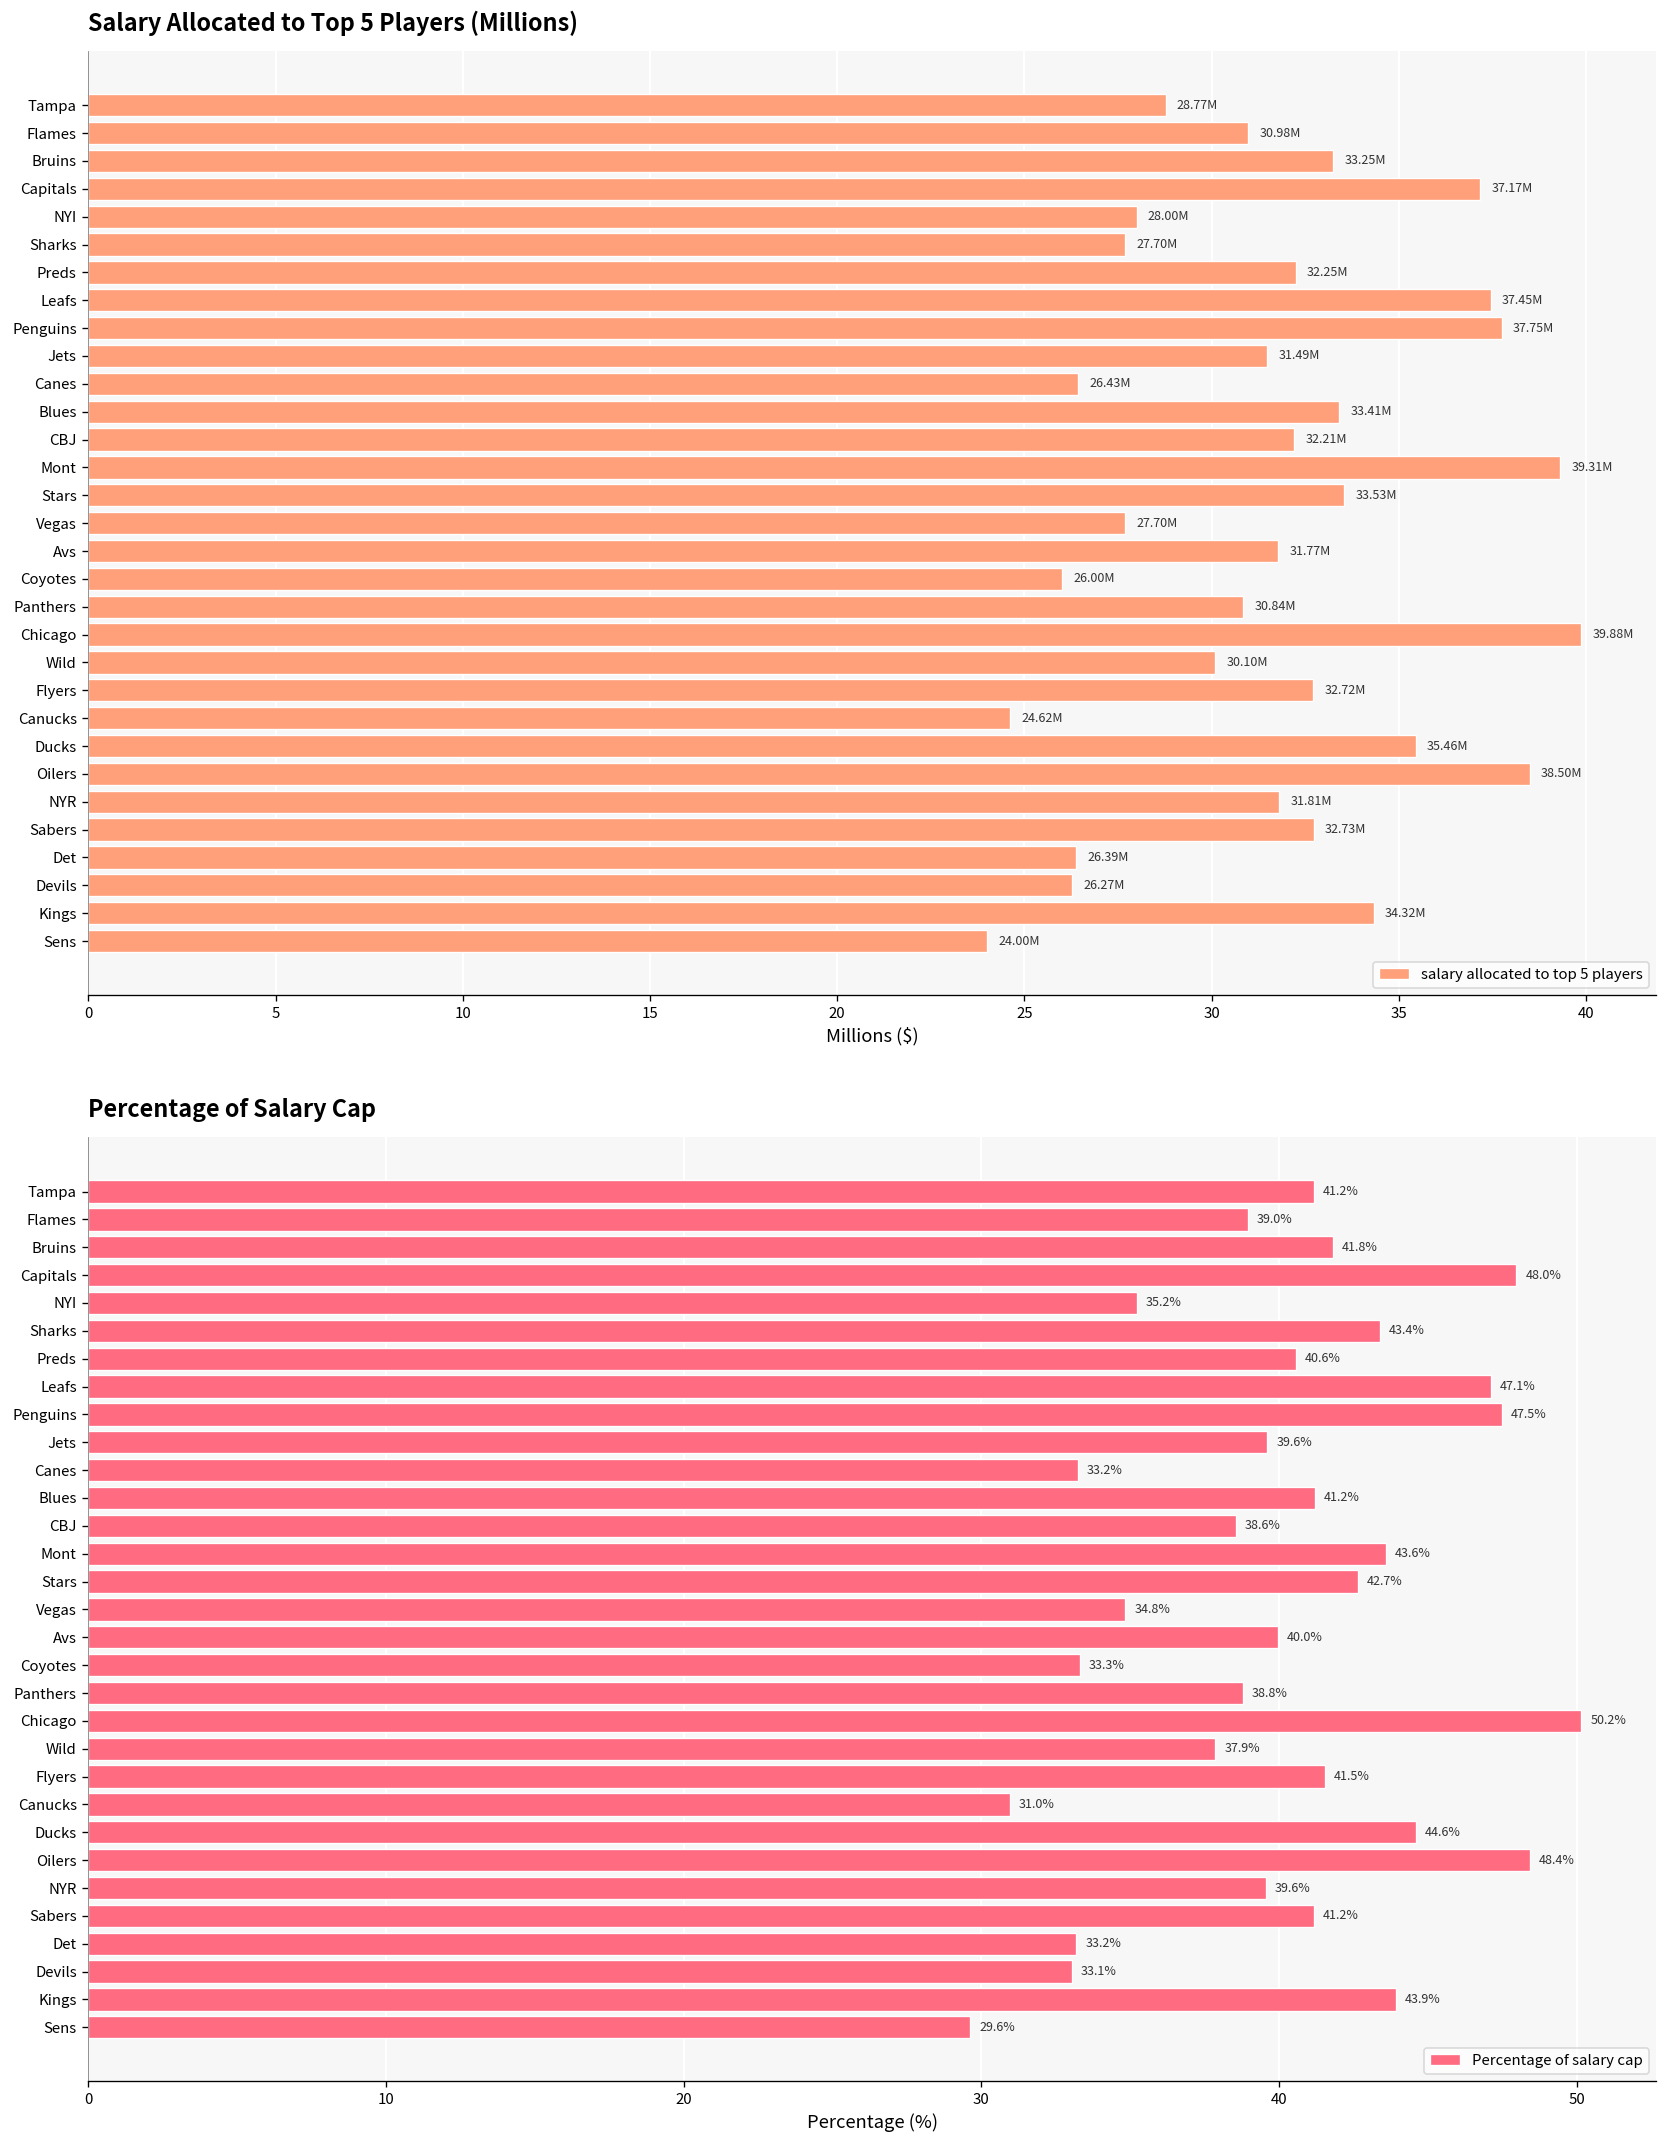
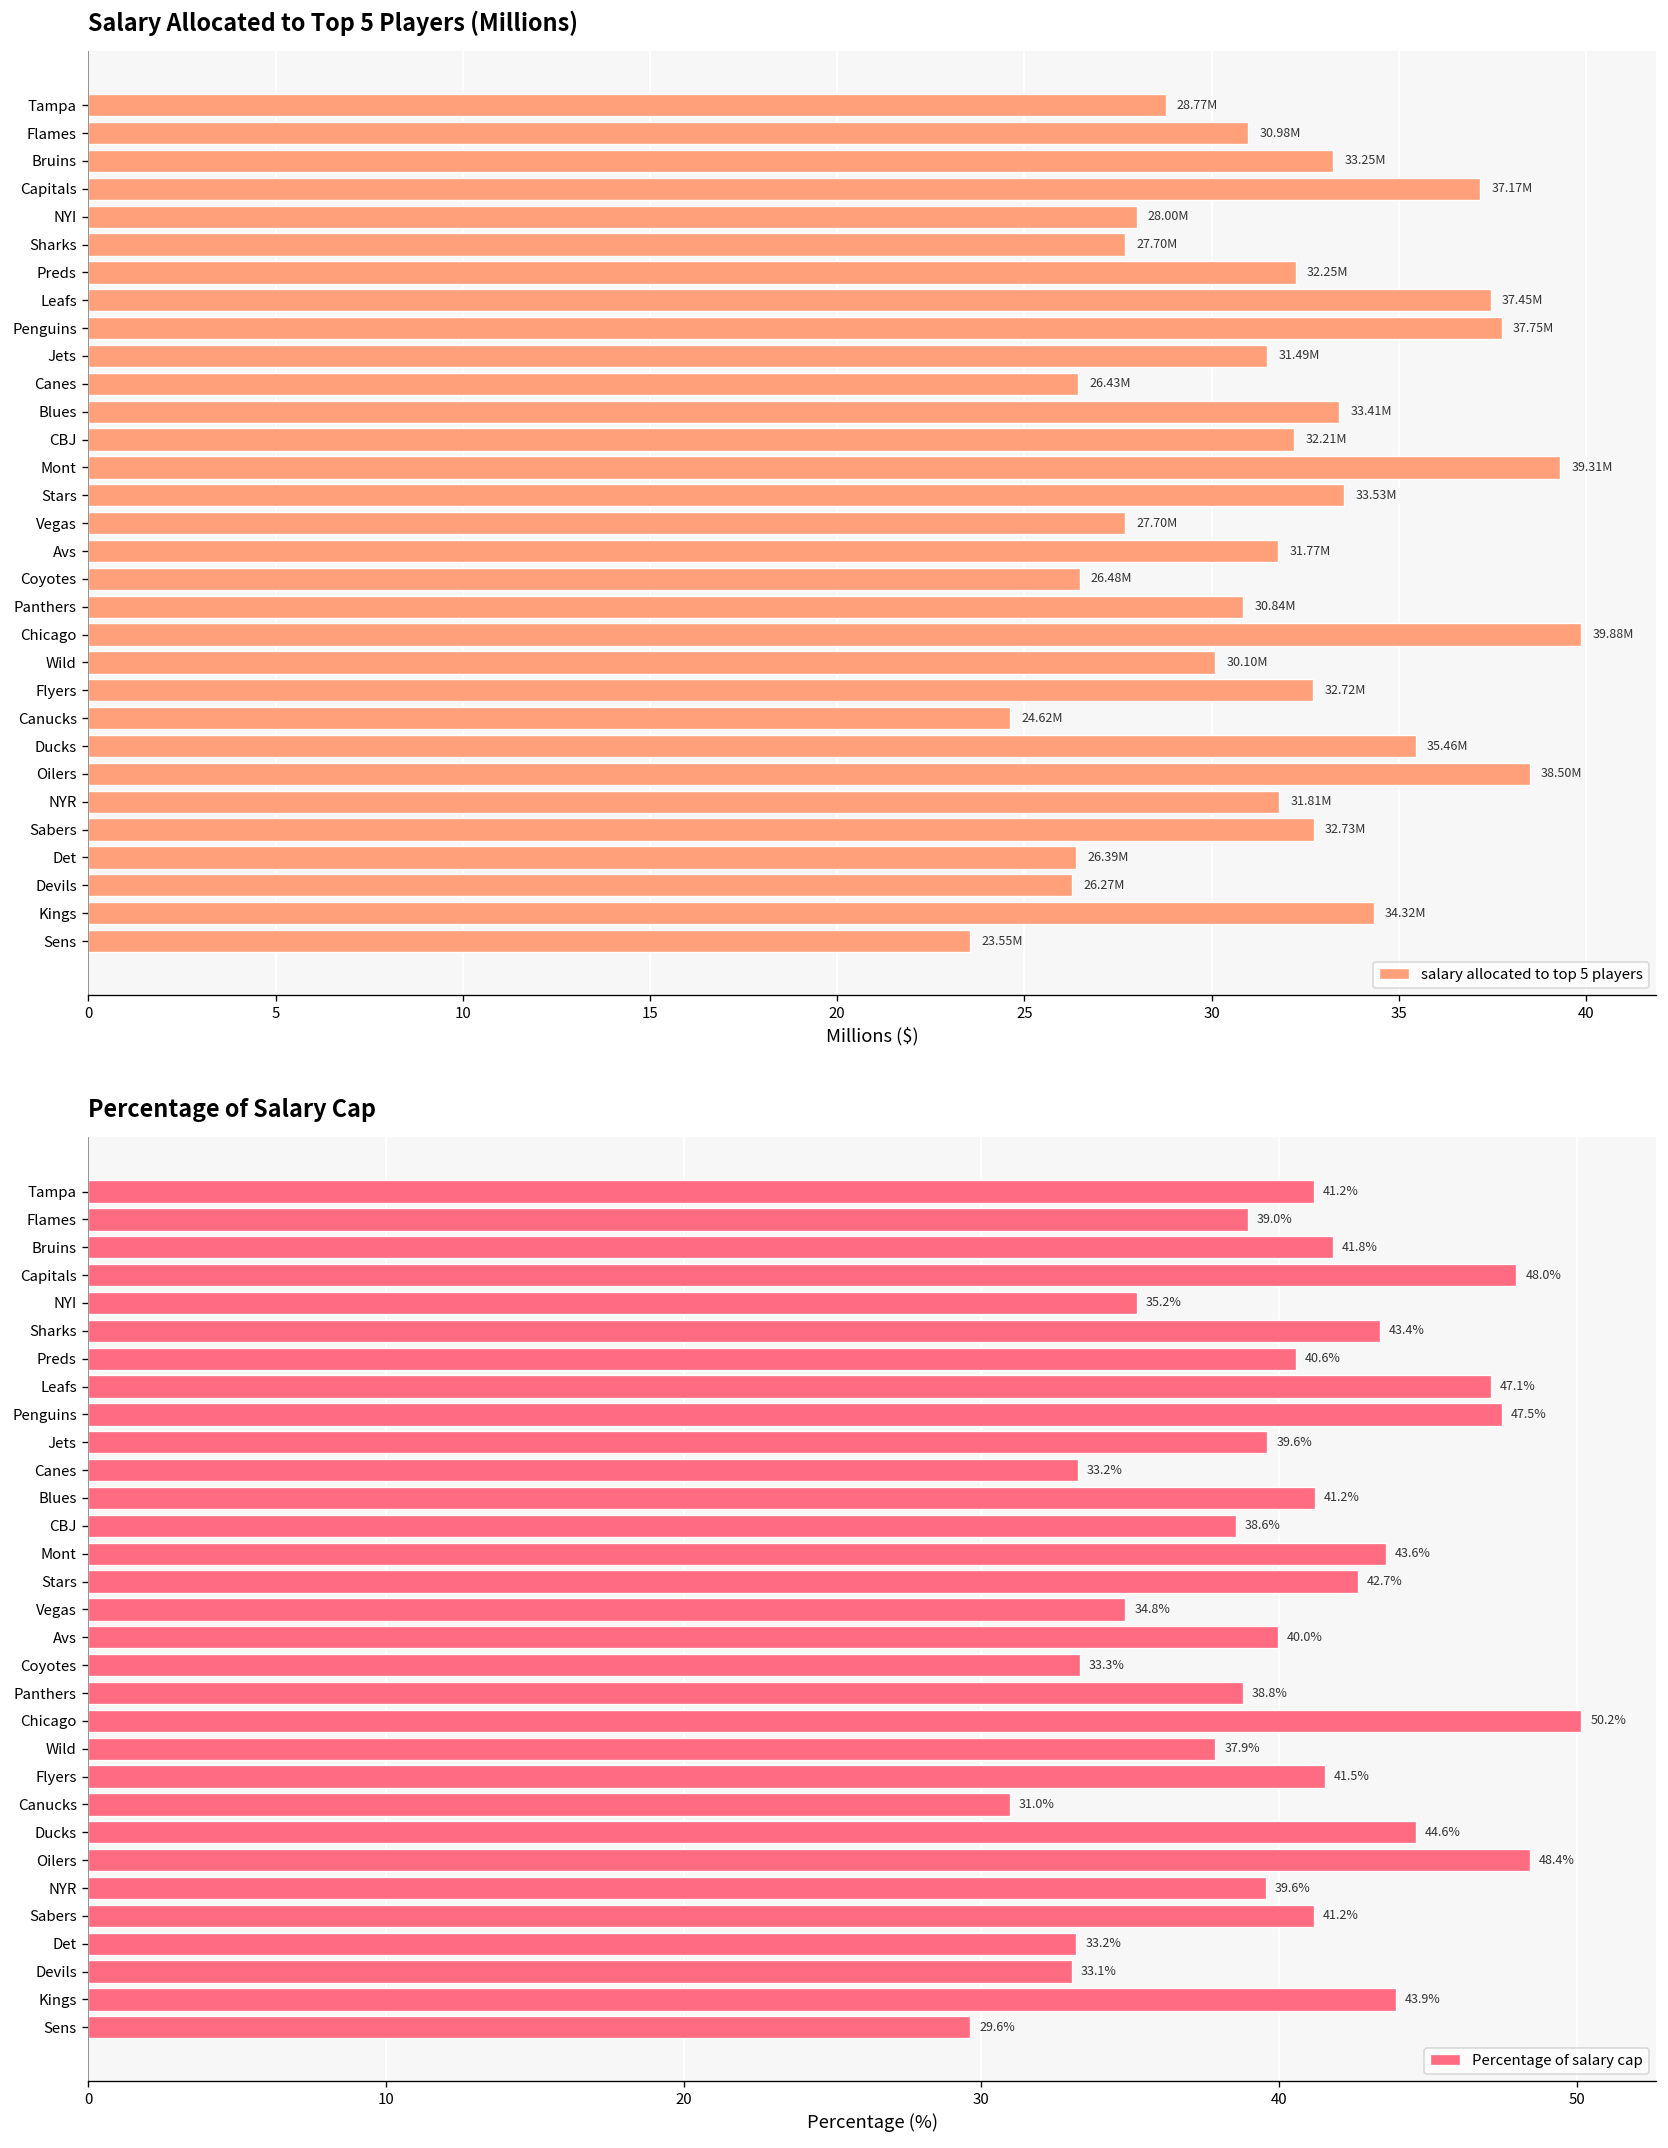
Salary Allocated to Top 5 Players (Millions), Coyotes: 26.00M -> 26.48M
Salary Allocated to Top 5 Players (Millions), Sens: 24.00M -> 23.55M
